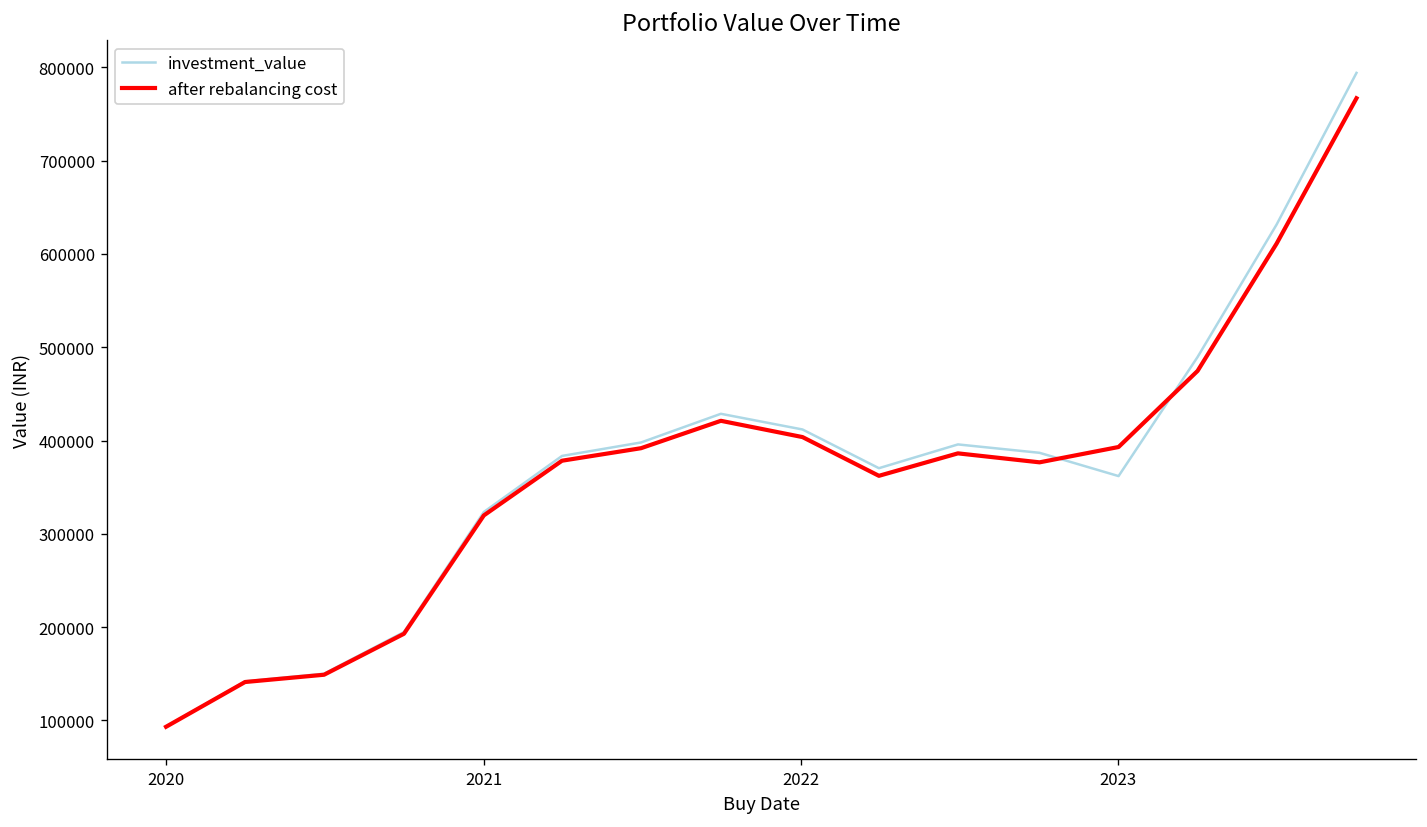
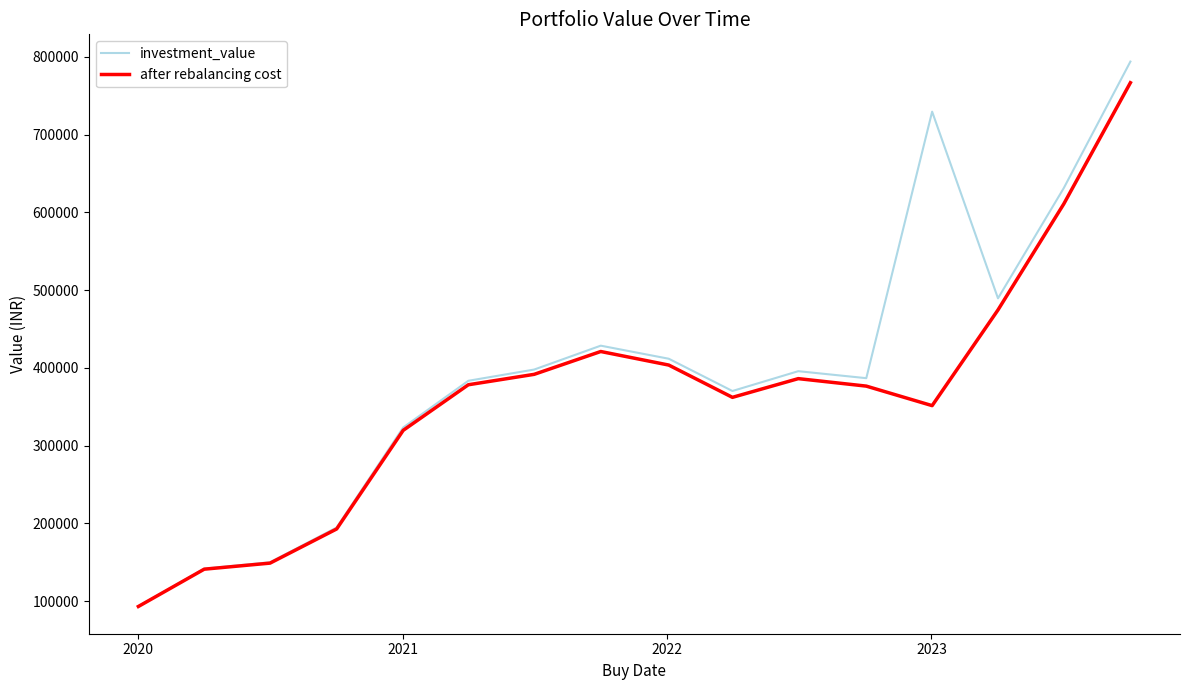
investment_value, 2023: 360000 -> 730000
after rebalancing cost, 2023: 390000 -> 350000
